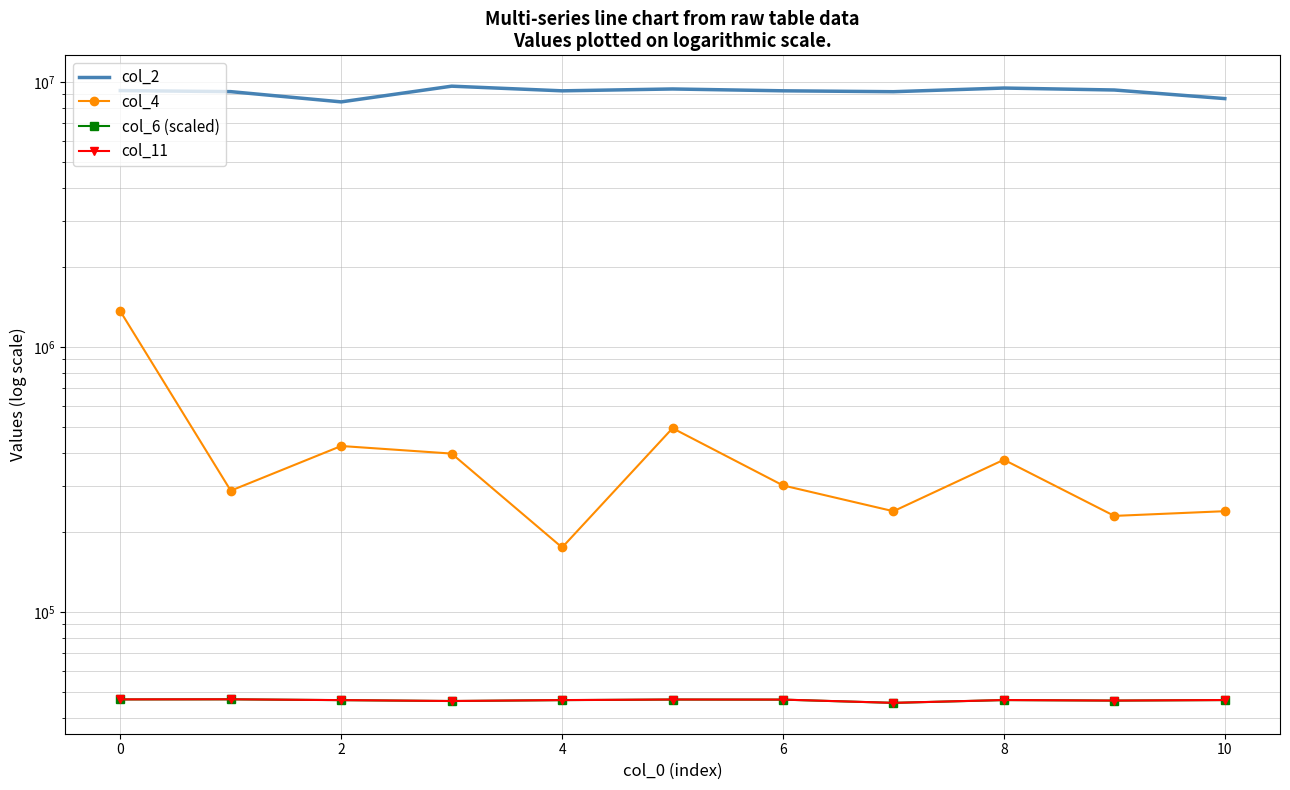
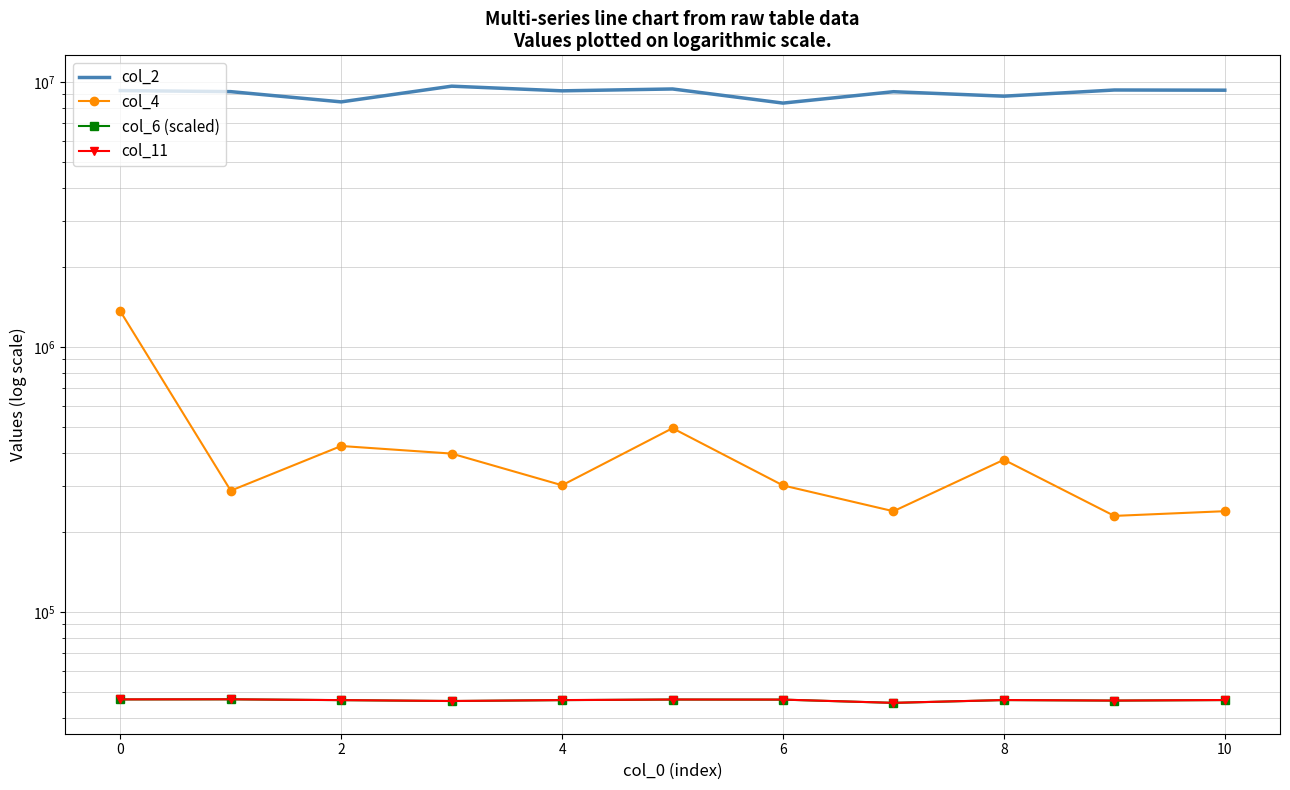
col_4, 4: 180000 -> 300000
col_2, 6: 9300000 -> 8300000
col_2, 8: 9500000 -> 8900000
col_2, 10: 8700000 -> 9300000
